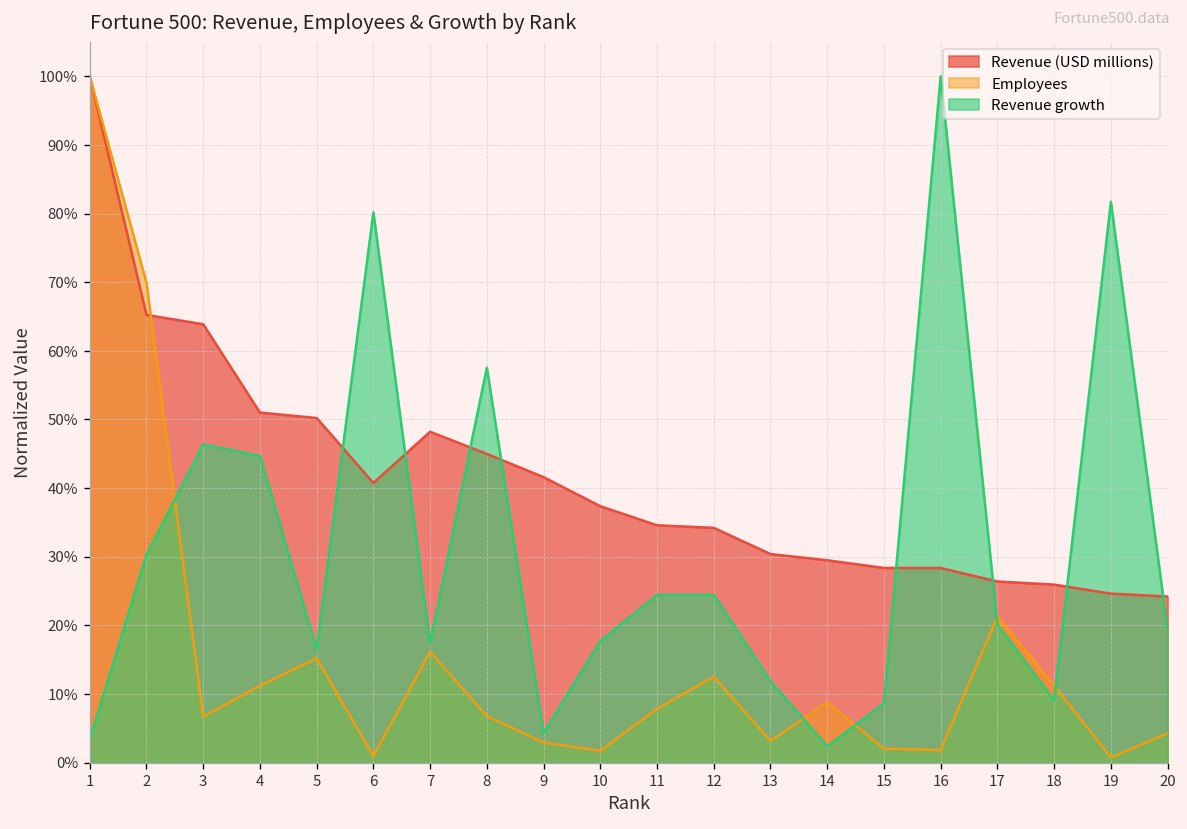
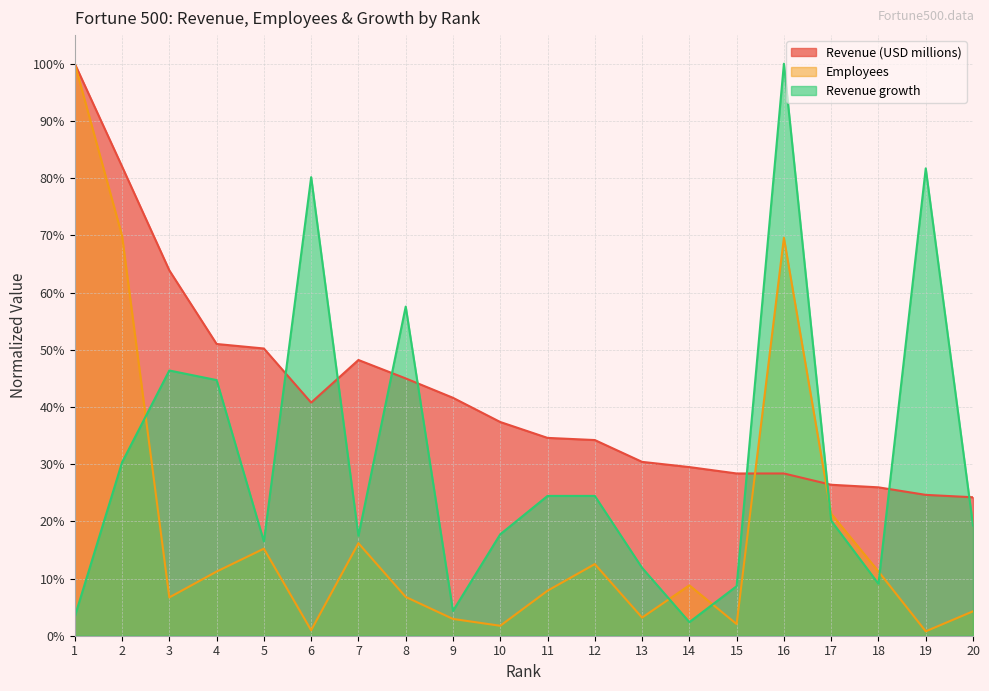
Revenue (USD millions), 2: 65% -> 82%
Employees, 16: 2% -> 70%
